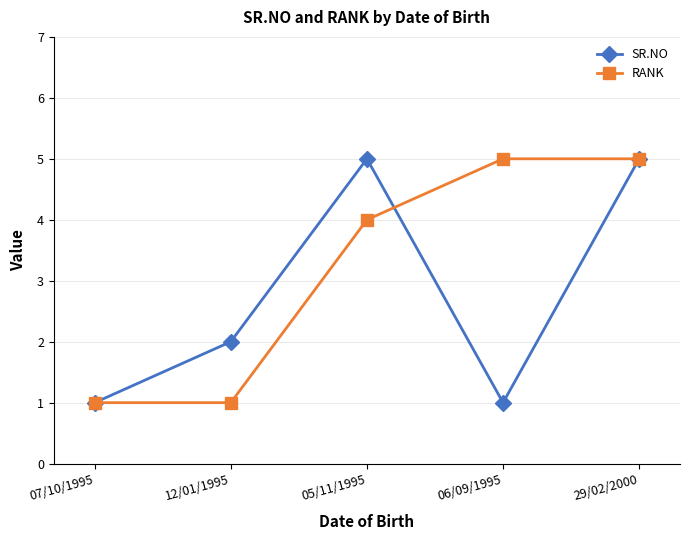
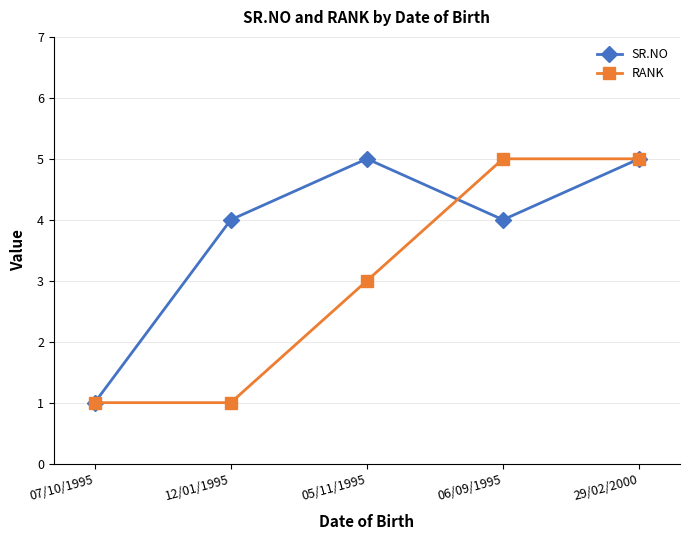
SR.NO, 12/01/1995: 2 -> 4
RANK, 05/11/1995: 4 -> 3
SR.NO, 06/09/1995: 1 -> 4
